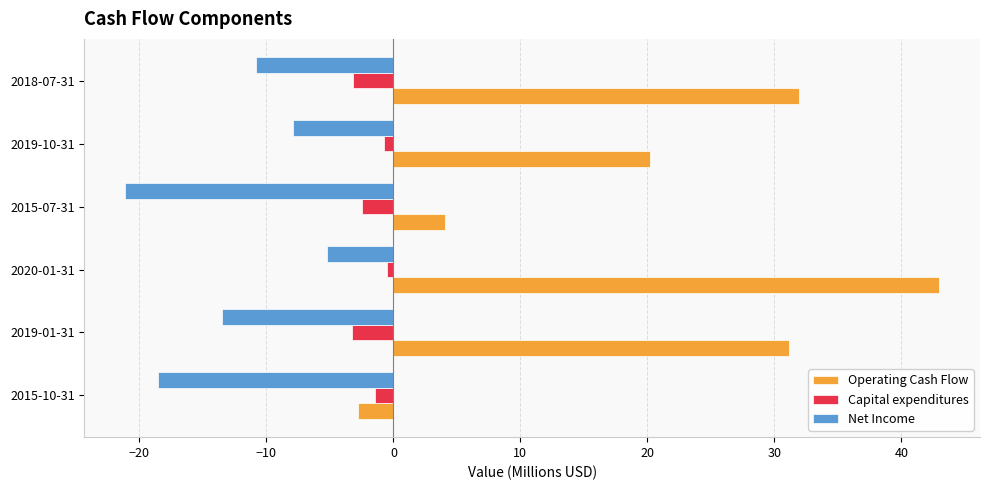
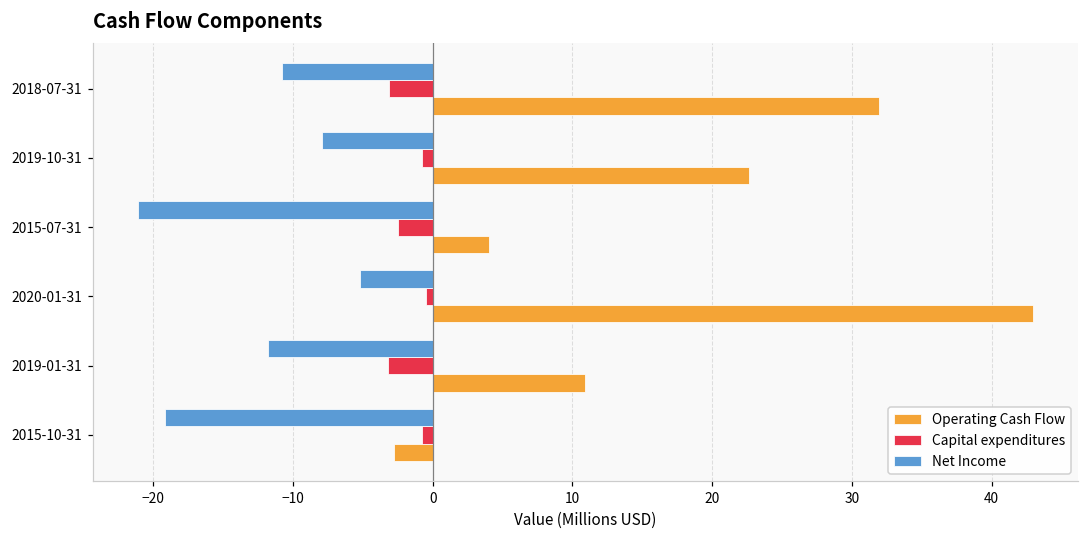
Operating Cash Flow, 2019-10-31: 20.2 -> 22.6
Net Income, 2019-01-31: -13.5 -> -11.8
Operating Cash Flow, 2019-01-31: 31.2 -> 10.9
Net Income, 2015-10-31: -18.5 -> -19.2
Capital expenditures, 2015-10-31: -1.5 -> -0.8
